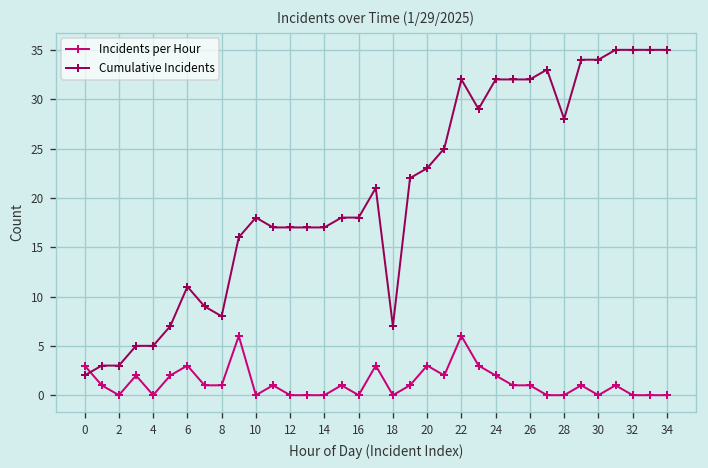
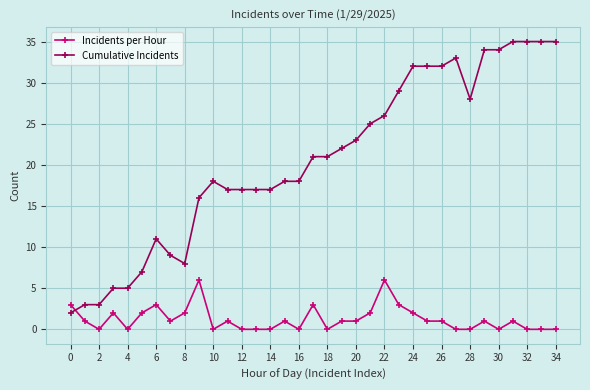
Incidents per Hour, 8: 1 -> 2
Cumulative Incidents, 18: 7 -> 21
Incidents per Hour, 20: 3 -> 1
Cumulative Incidents, 22: 32 -> 26
